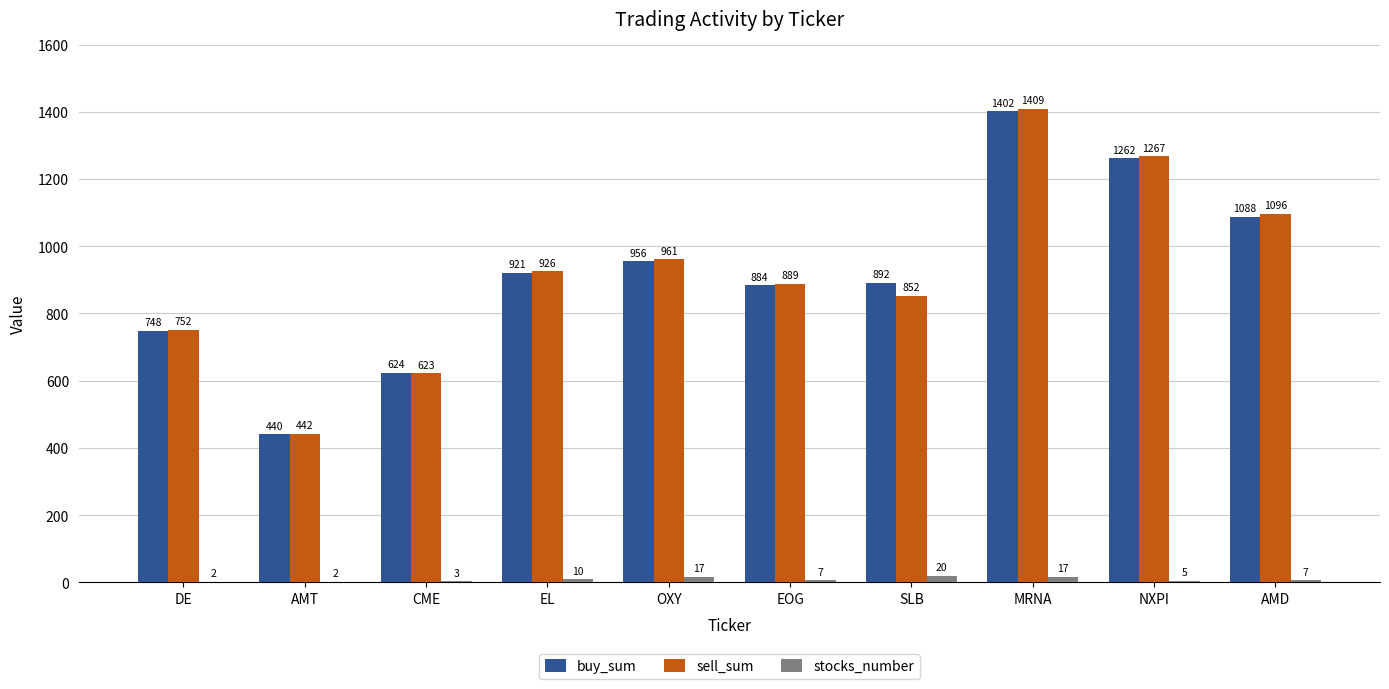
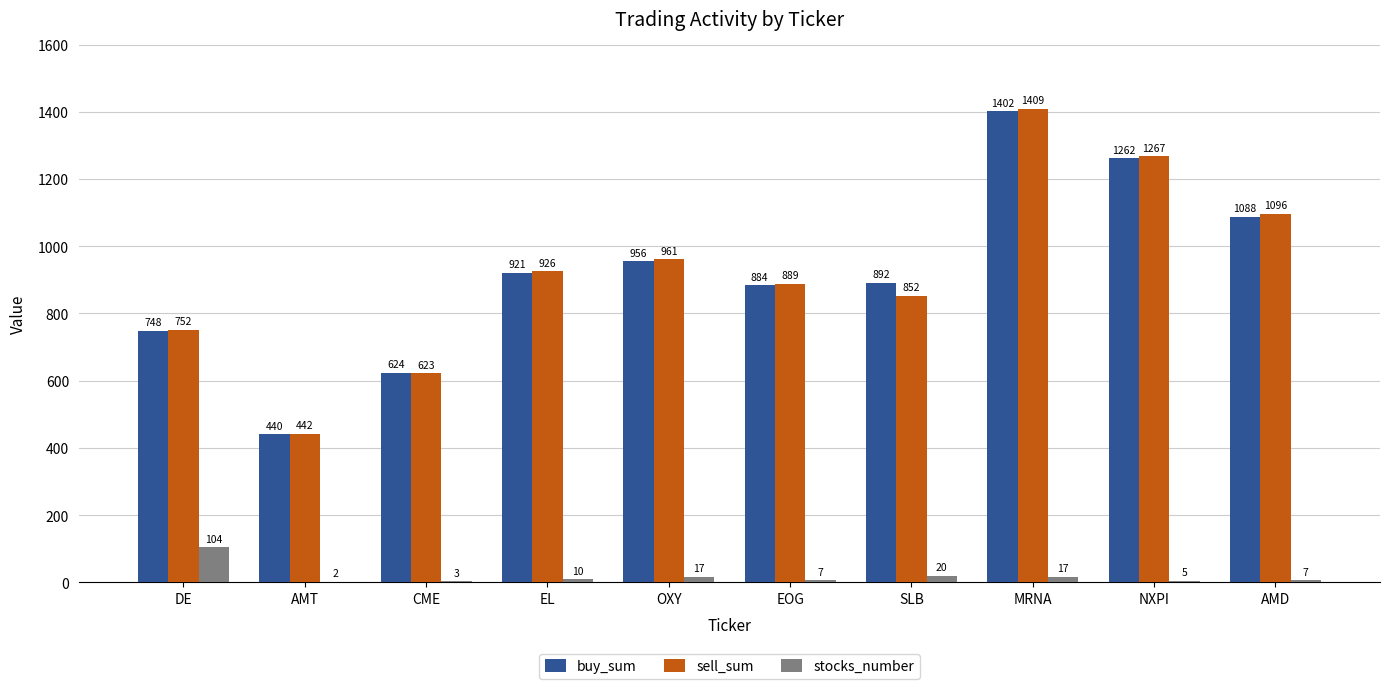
stocks_number, DE: 2 -> 104
